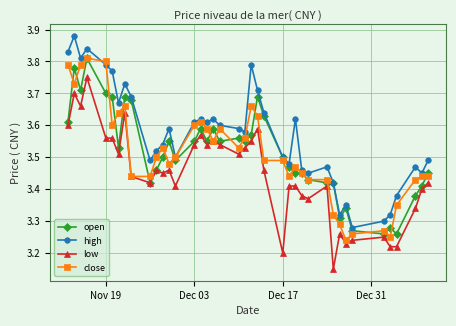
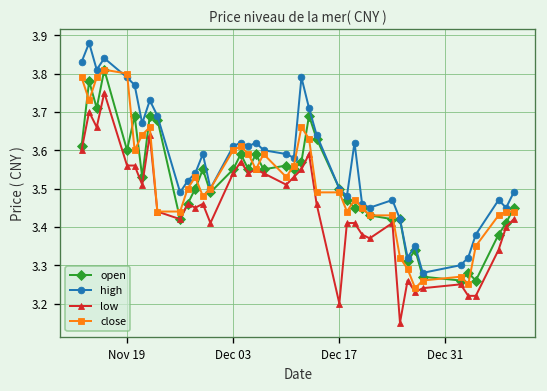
open, Nov 19: 3.7 -> 3.6
